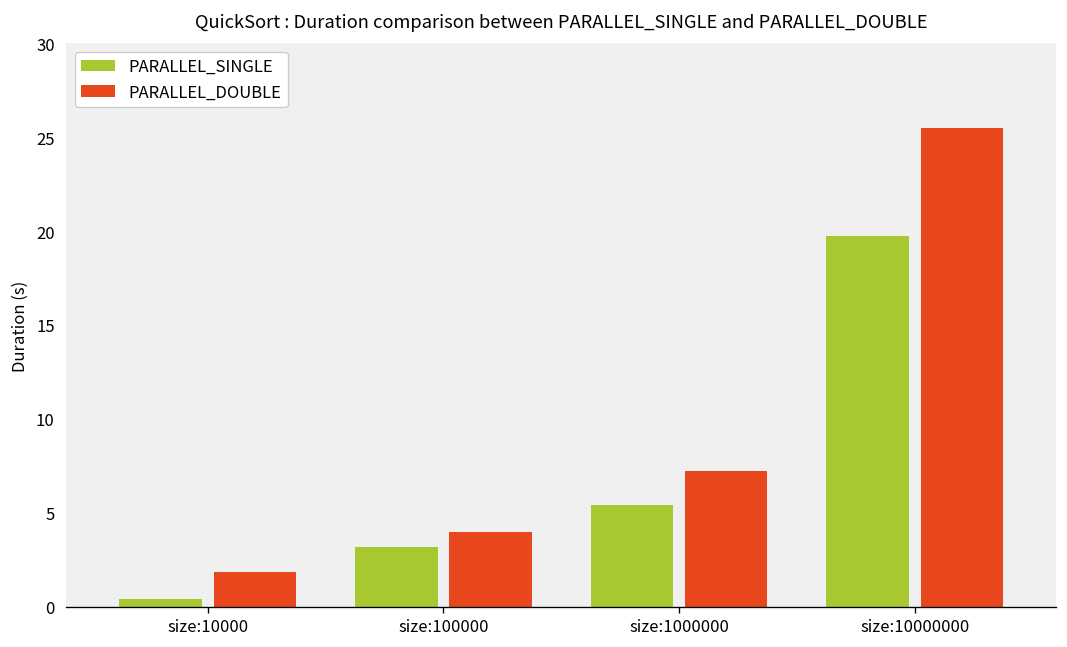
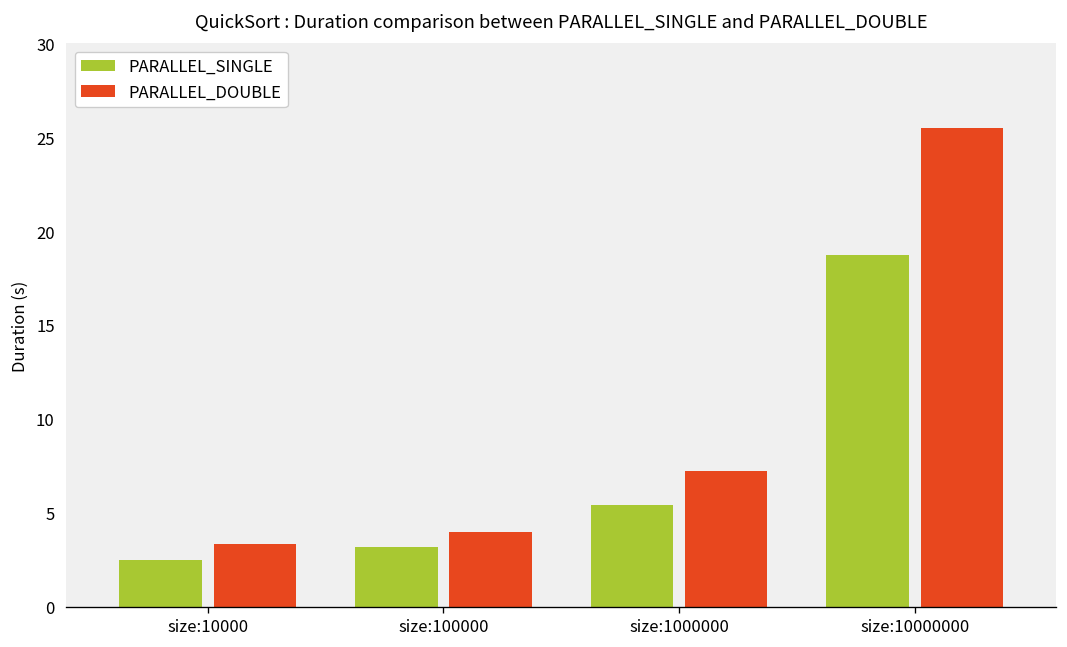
PARALLEL_SINGLE, size:10000: 0.4 -> 2.5
PARALLEL_DOUBLE, size:10000: 1.9 -> 3.3
PARALLEL_SINGLE, size:10000000: 19.8 -> 18.7
